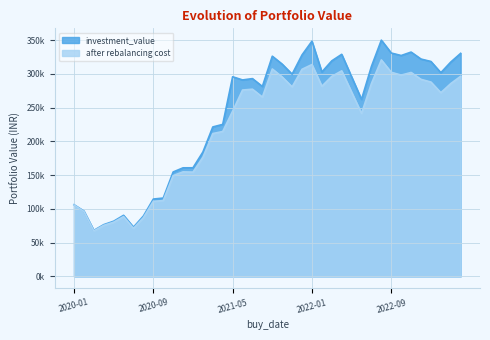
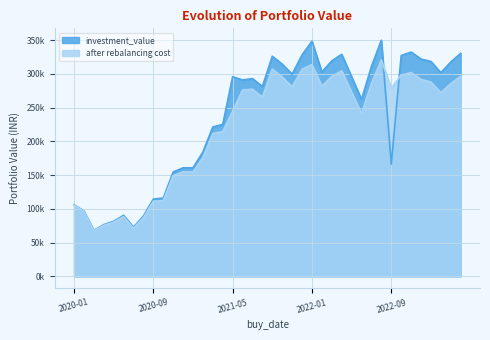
investment_value, 2022-09: 330000 -> 170000
after rebalancing cost, 2022-09: 300000 -> 280000
